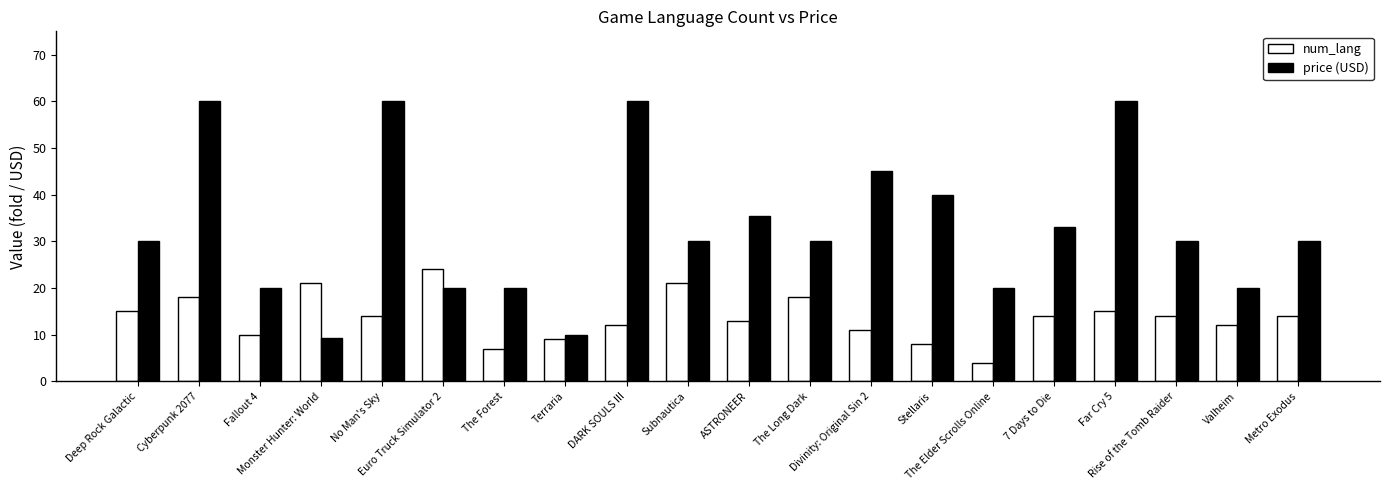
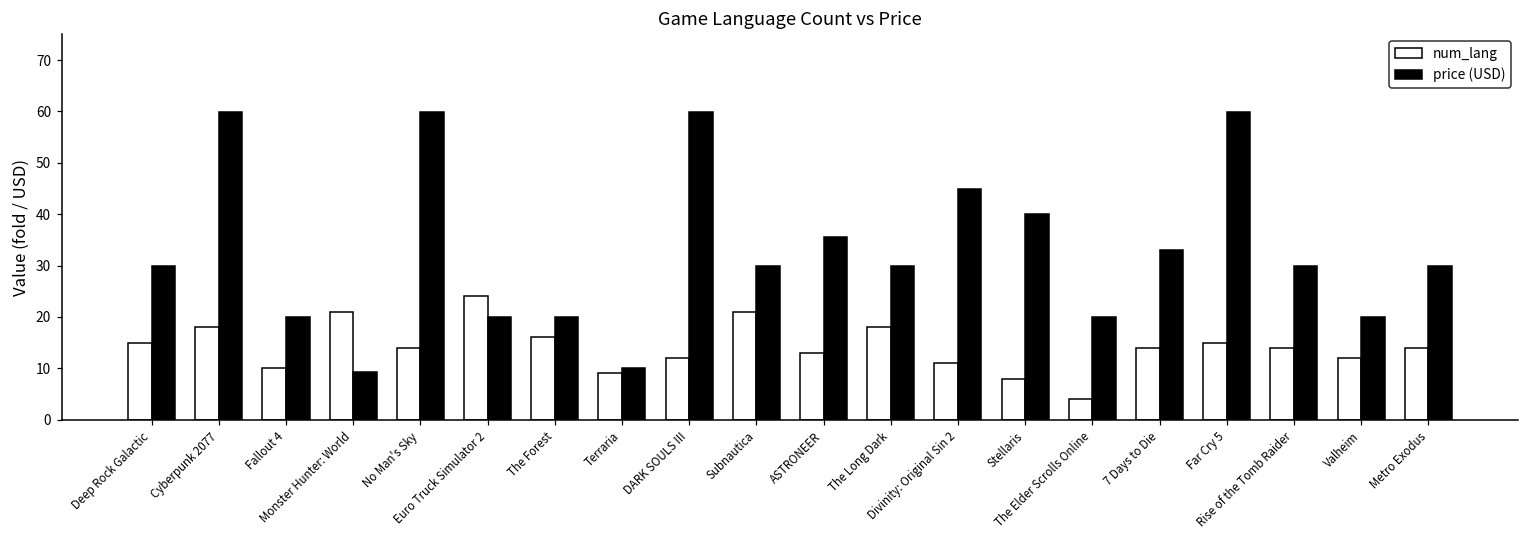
num_lang, The Forest: 7 -> 16
